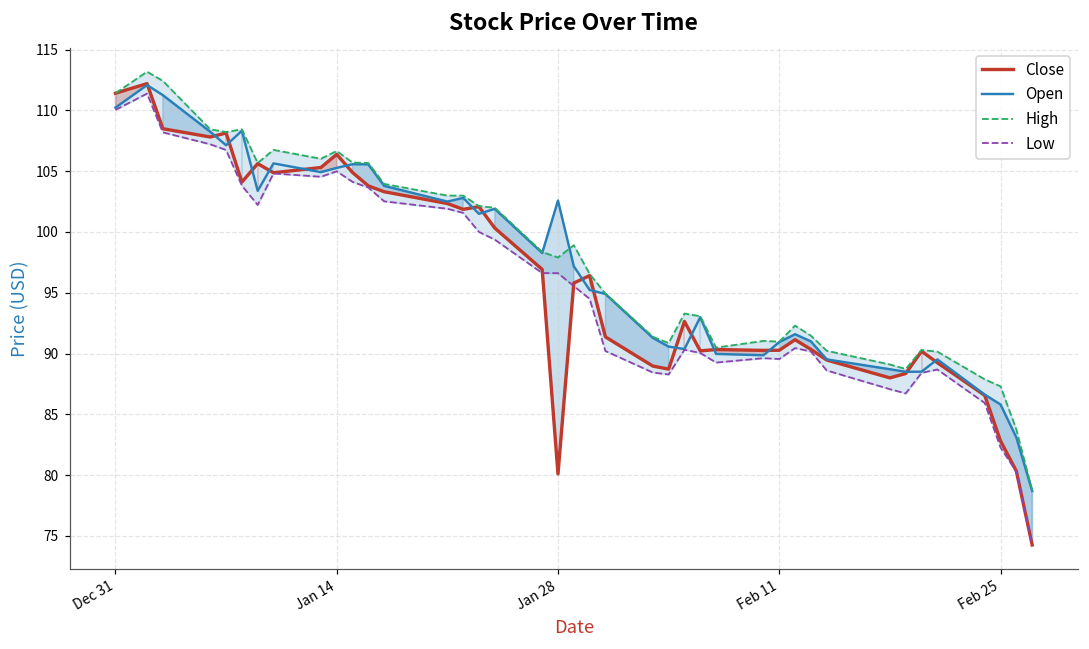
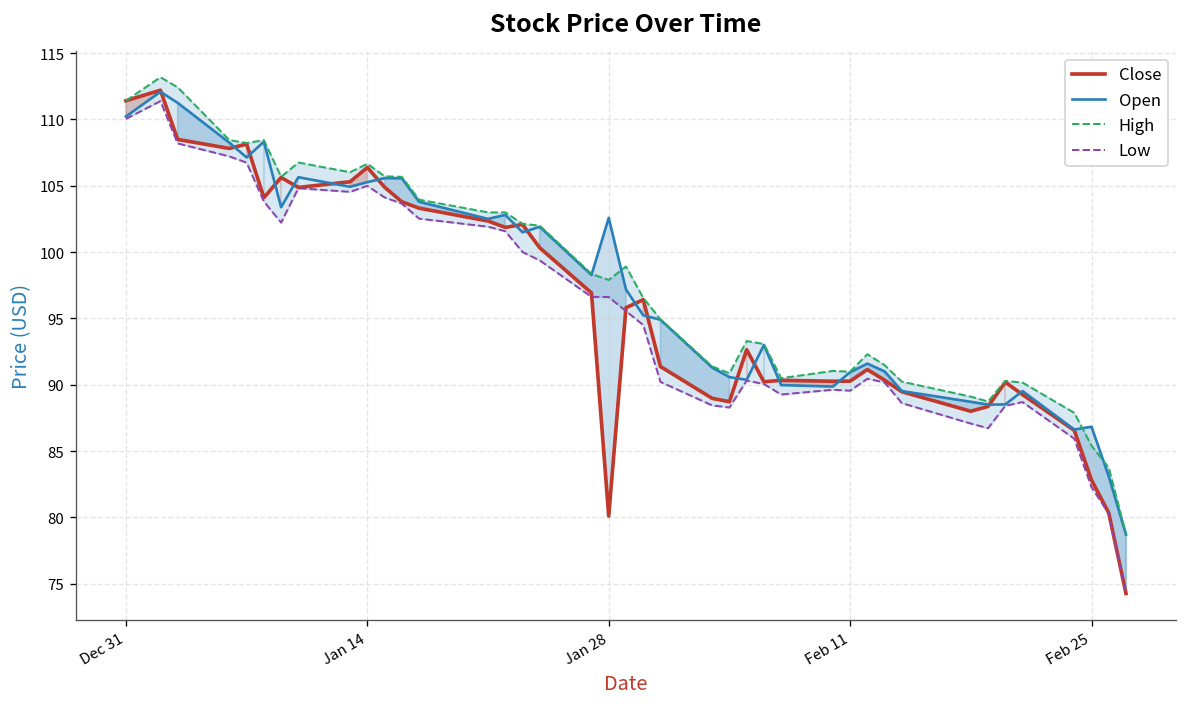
Open, Feb 25: 85.8 -> 86.8
High, Feb 25: 87.3 -> 85.4
